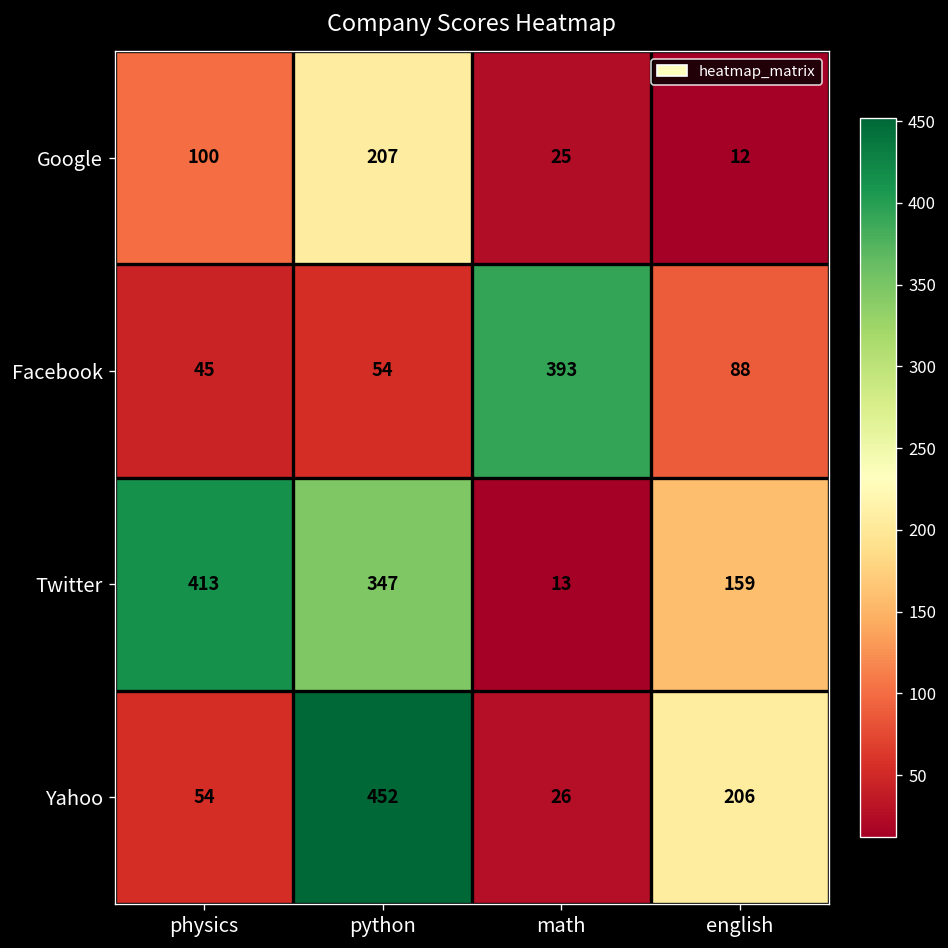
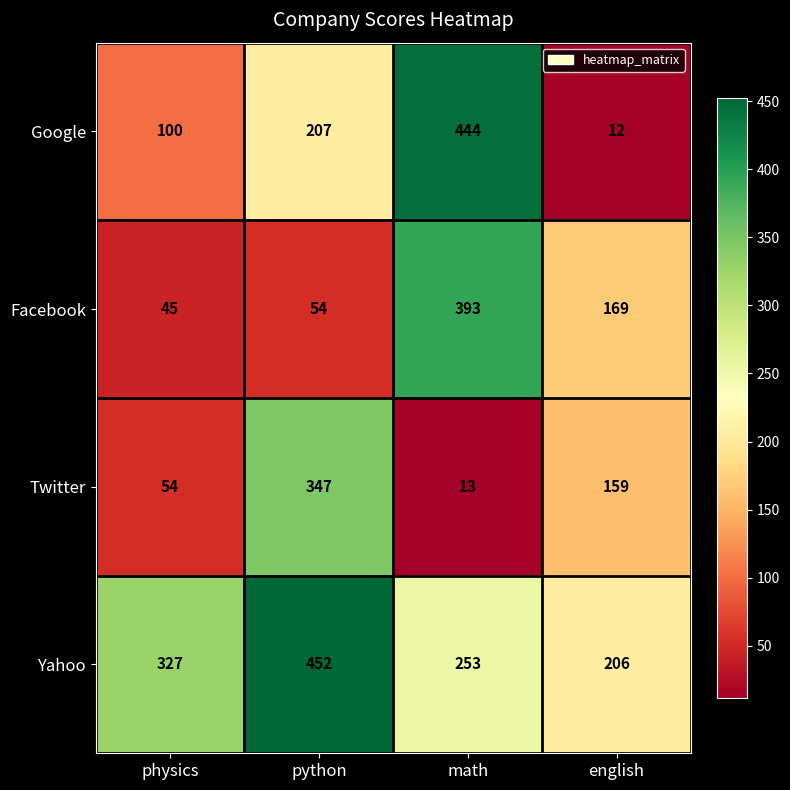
Google, math: 25 -> 444
Facebook, english: 88 -> 169
Twitter, physics: 413 -> 54
Yahoo, physics: 54 -> 327
Yahoo, math: 26 -> 253
